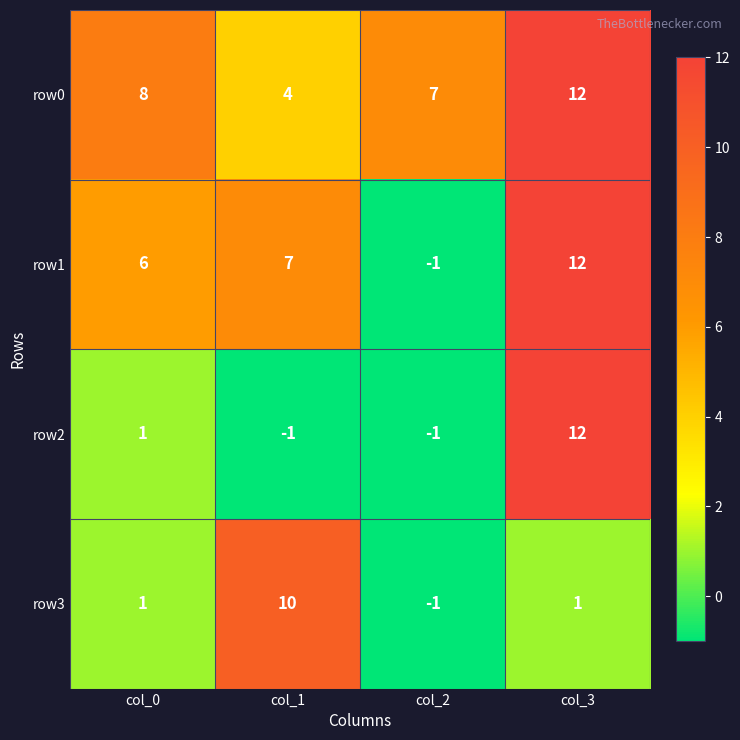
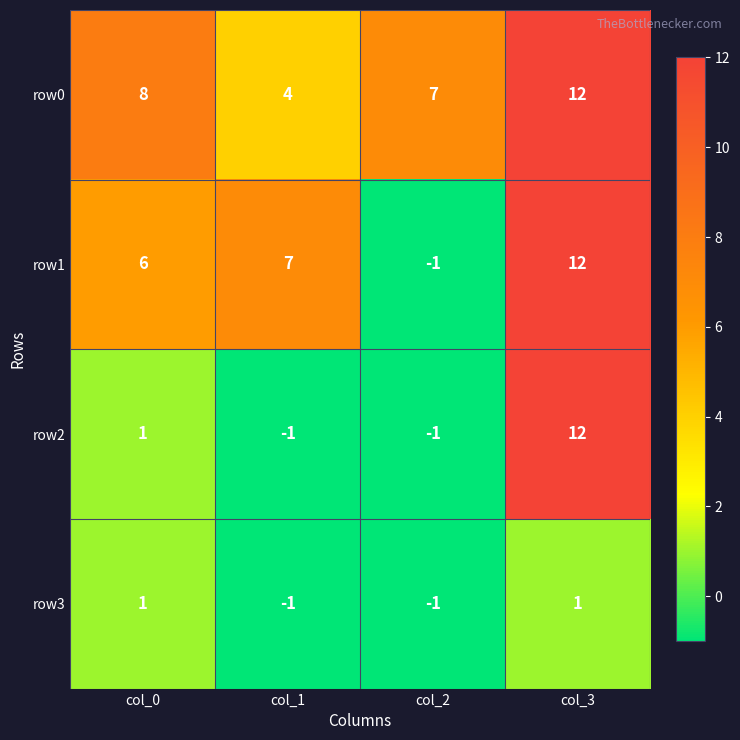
row3, col_1: 10 -> -1
